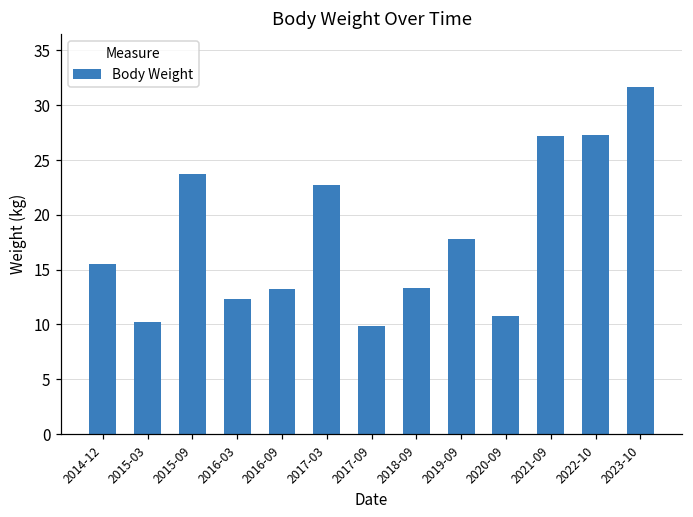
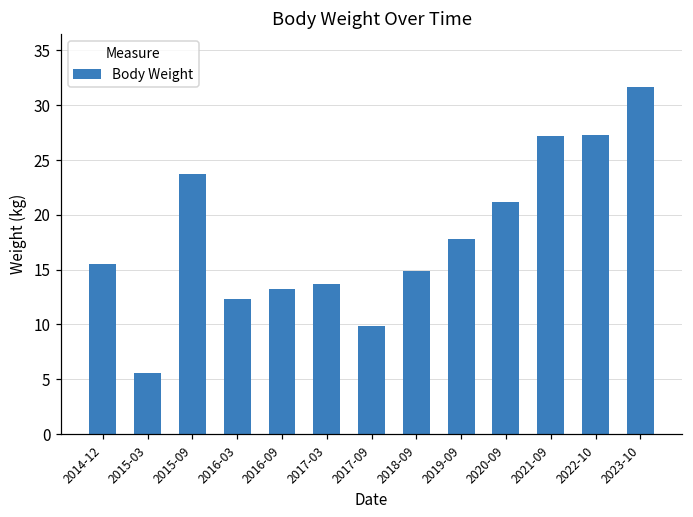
2015-03: 10 -> 6
2017-03: 23 -> 14
2018-09: 13 -> 15
2020-09: 11 -> 21
